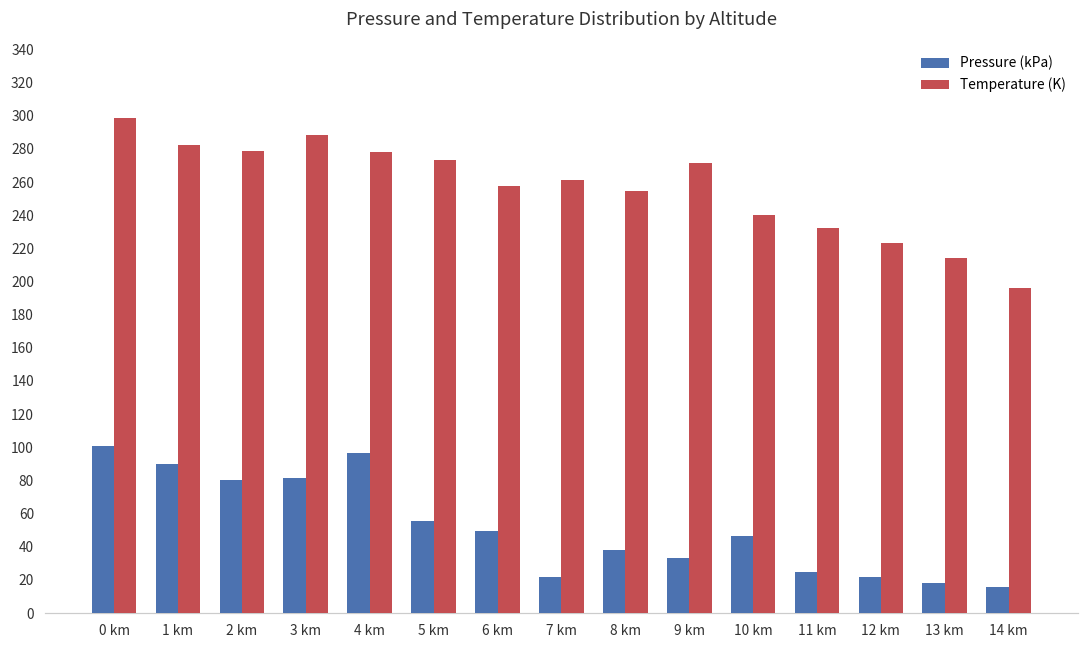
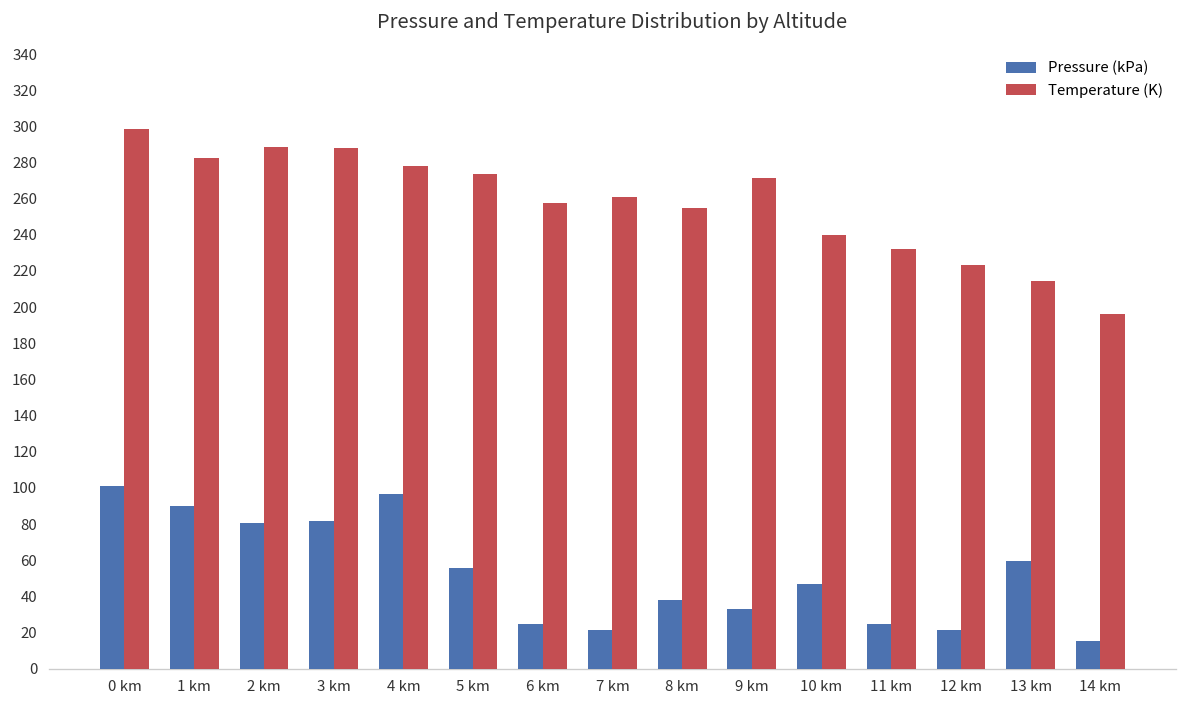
Temperature (K), 2 km: 279 -> 289
Pressure (kPa), 6 km: 49 -> 25
Pressure (kPa), 13 km: 18 -> 59
